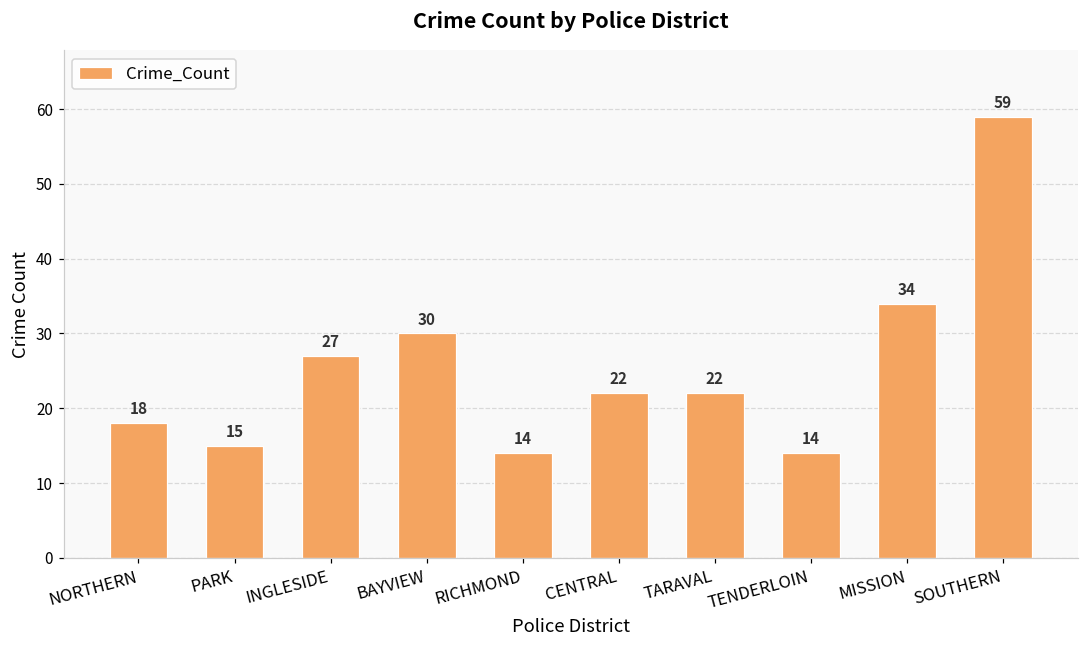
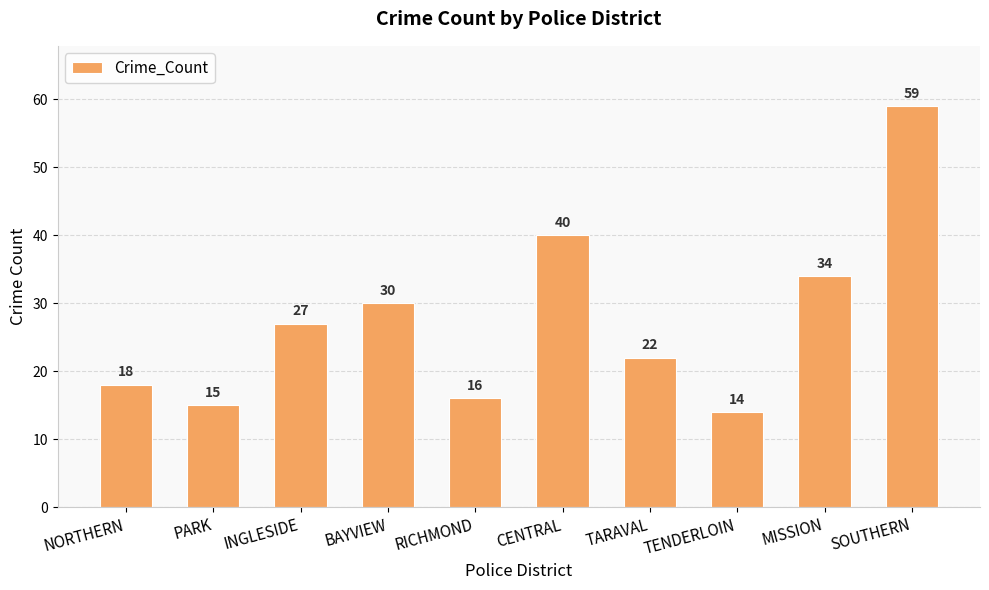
RICHMOND: 14 -> 16
CENTRAL: 22 -> 40
